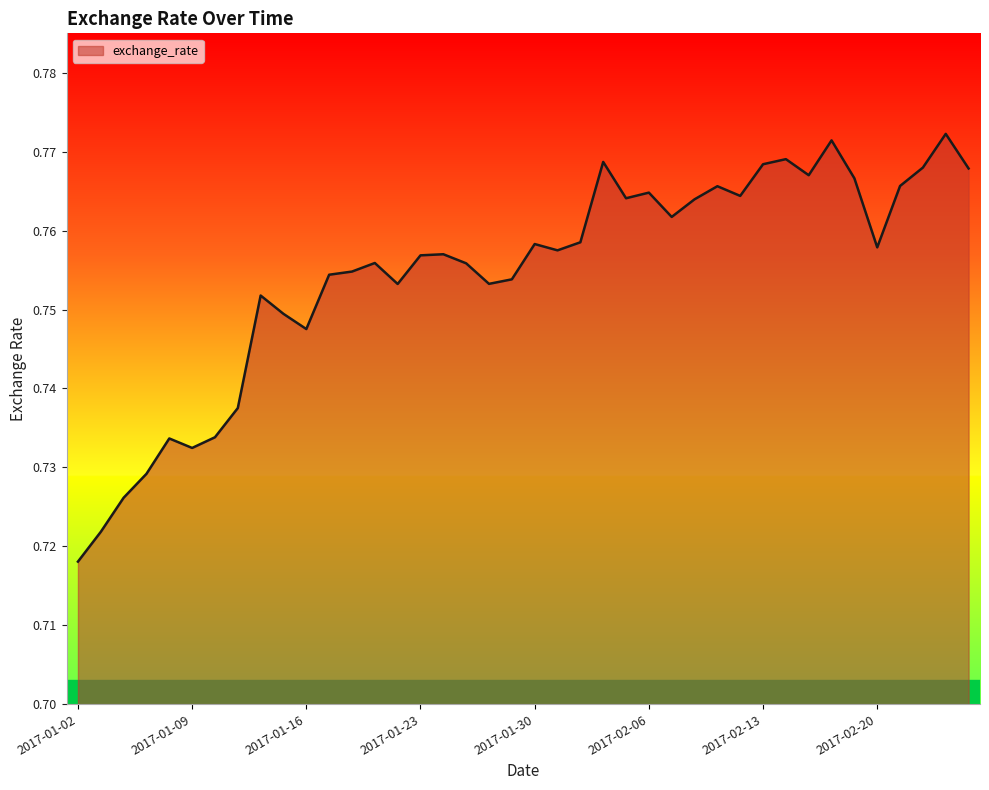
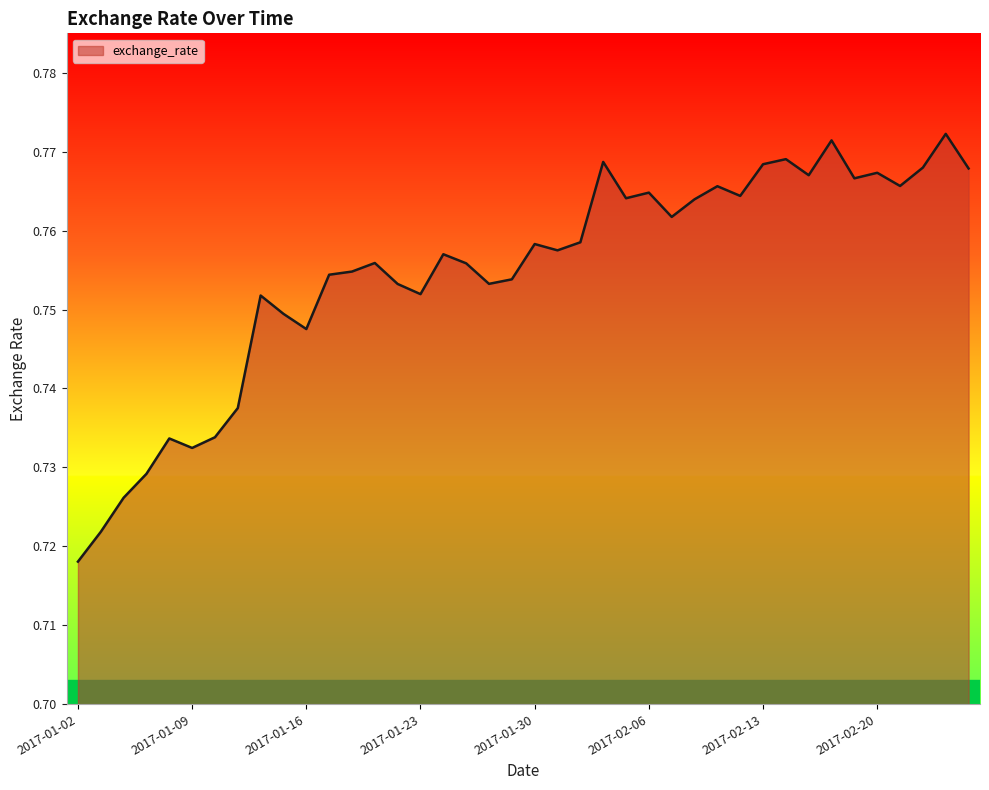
2017-01-23: 0.757 -> 0.752
2017-02-20: 0.758 -> 0.767
